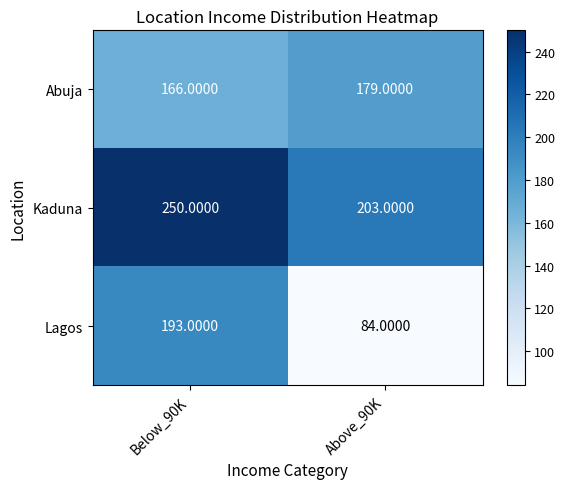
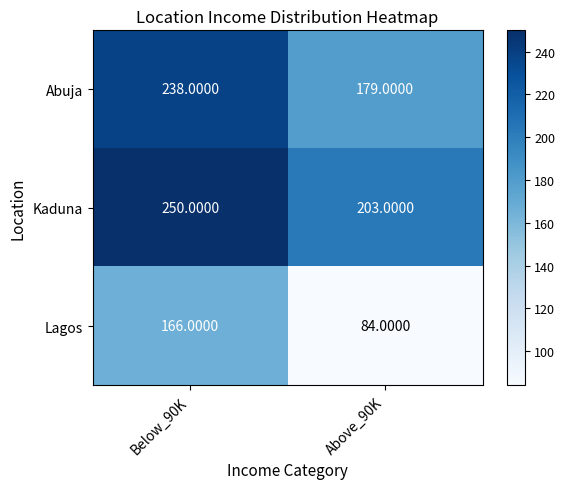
Abuja, Below_90K: 166.0000 -> 238.0000
Lagos, Below_90K: 193.0000 -> 166.0000
